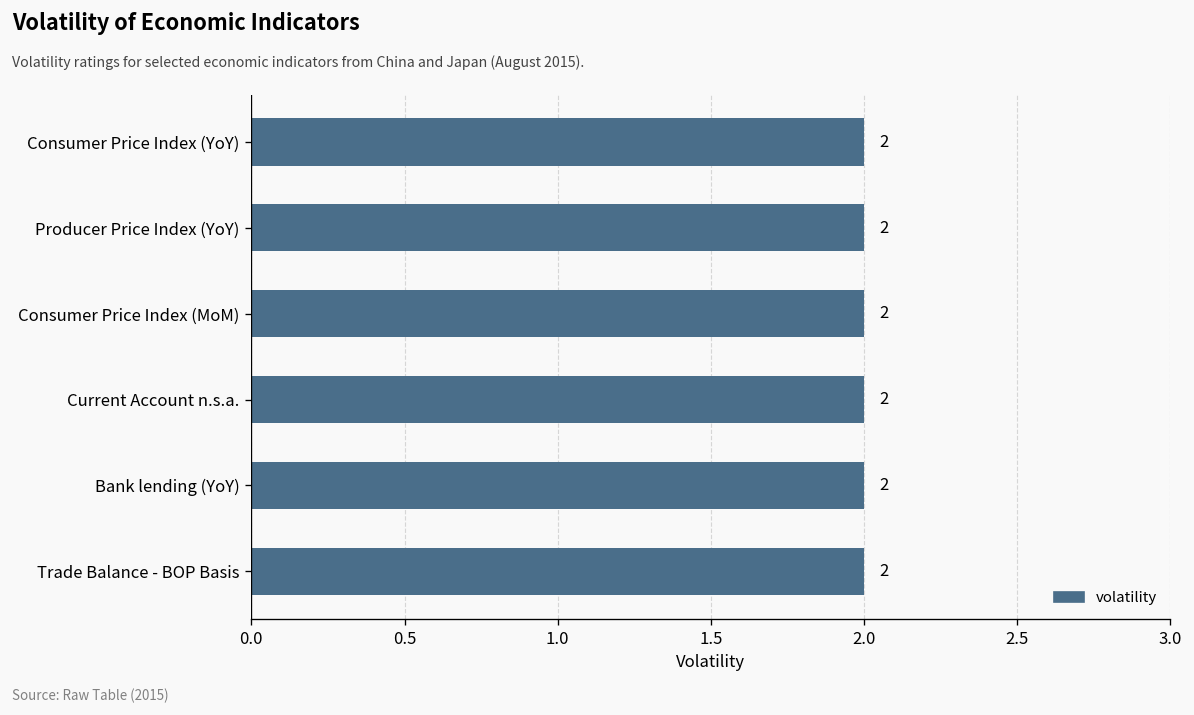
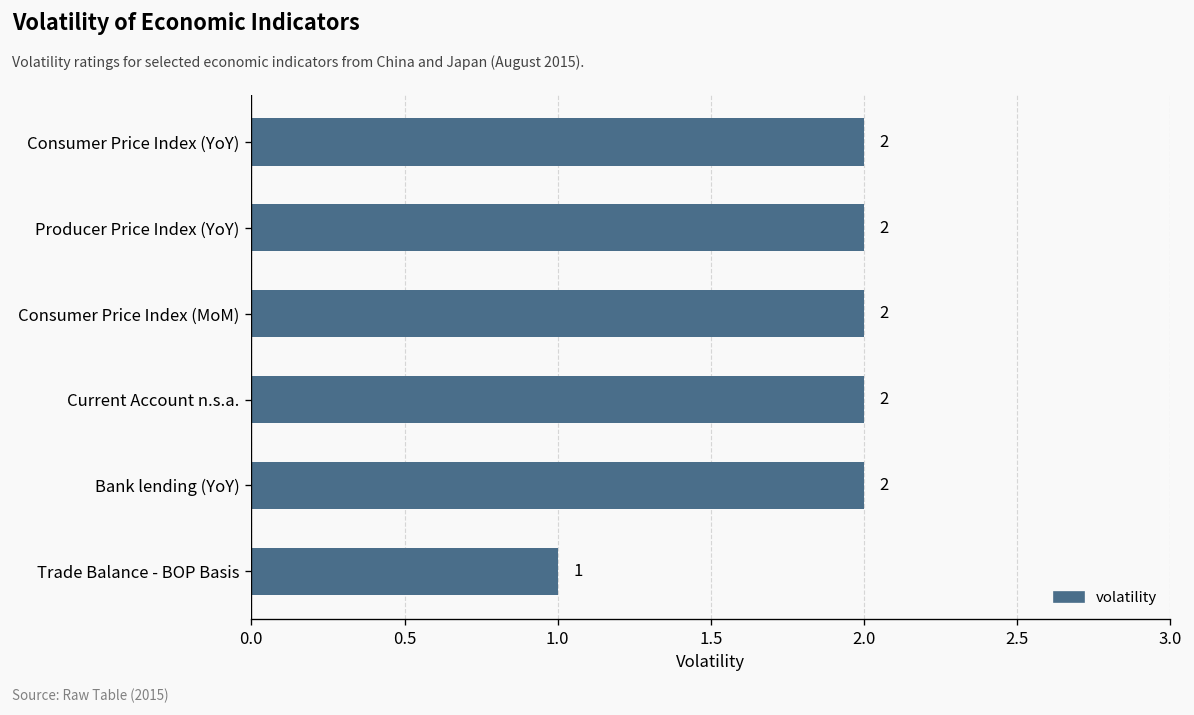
Trade Balance - BOP Basis: 2 -> 1
